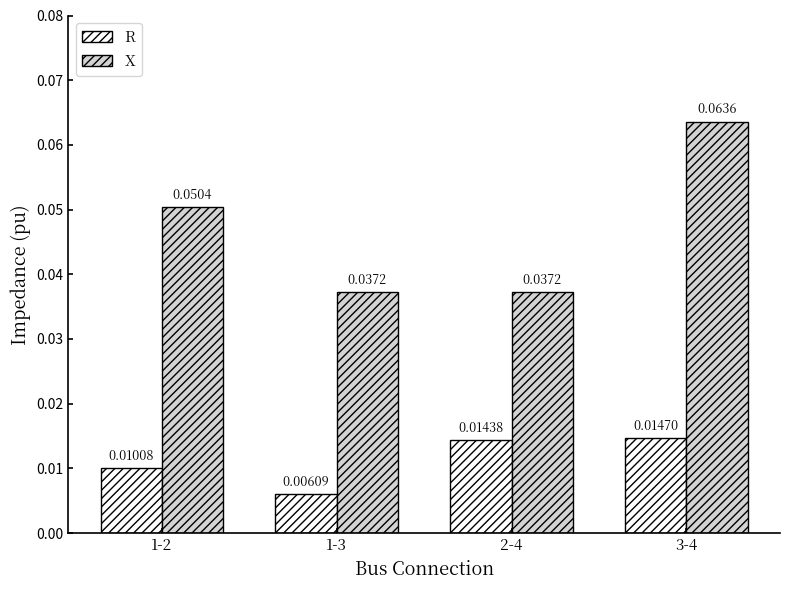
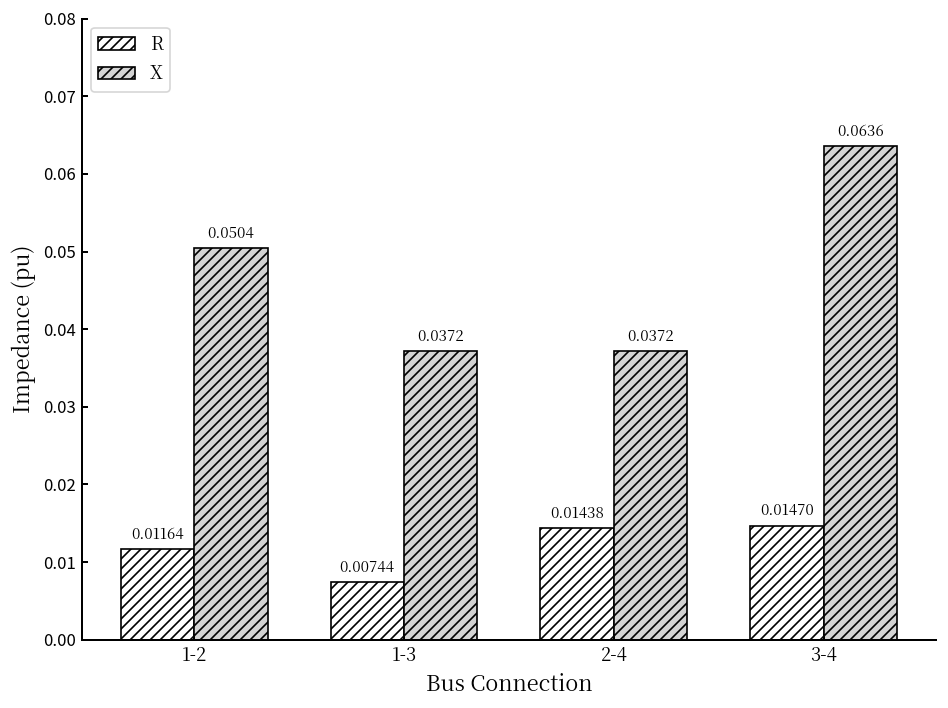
R, 1-2: 0.01008 -> 0.01164
R, 1-3: 0.00609 -> 0.00744
